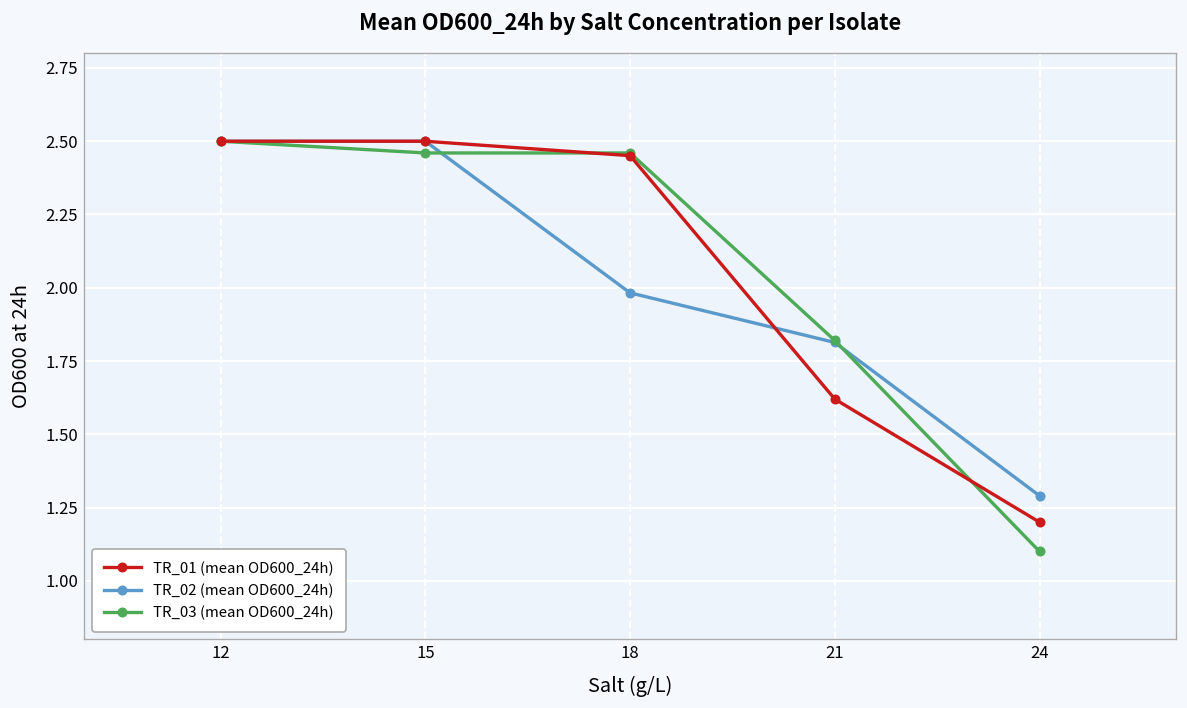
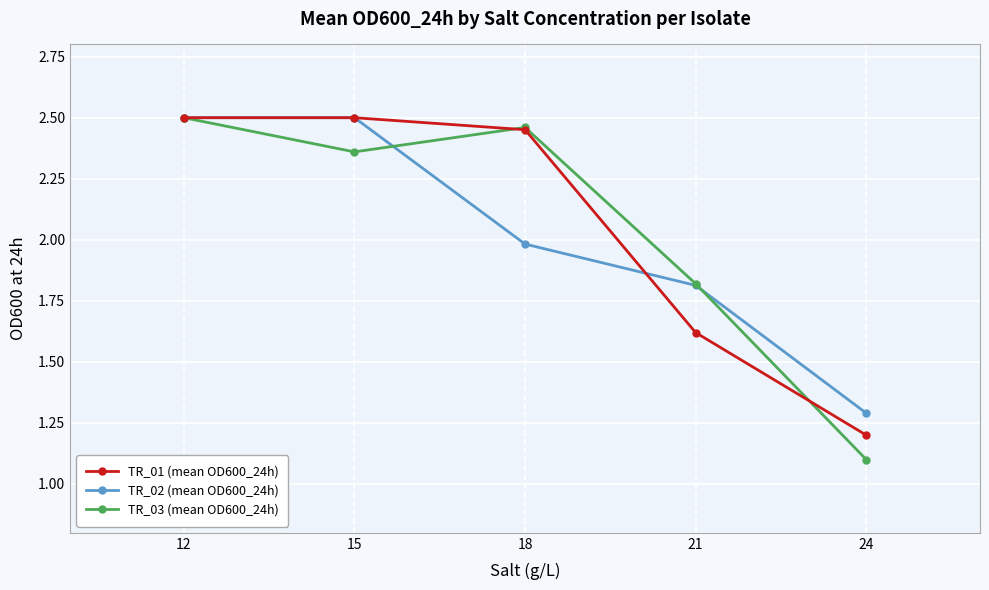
TR_03 (mean OD600_24h), 15: 2.46 -> 2.36
